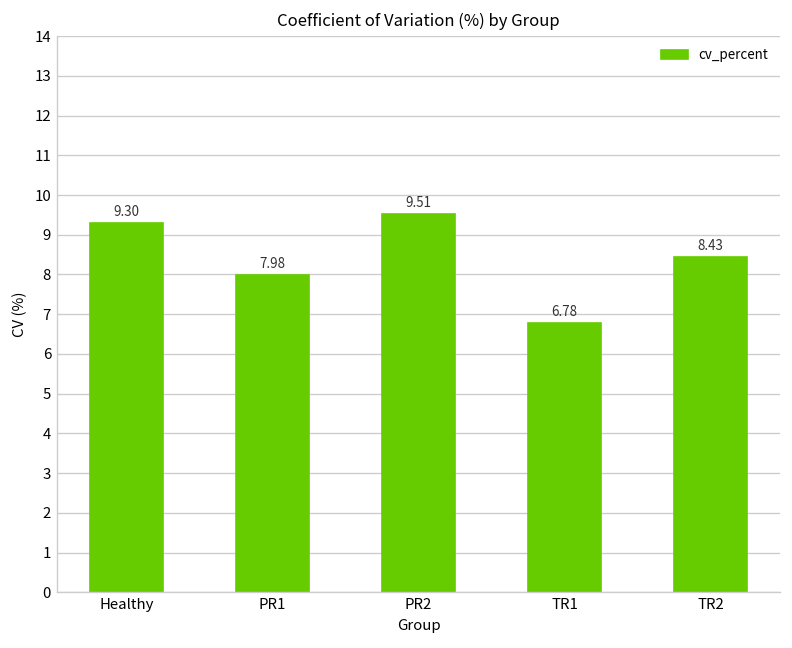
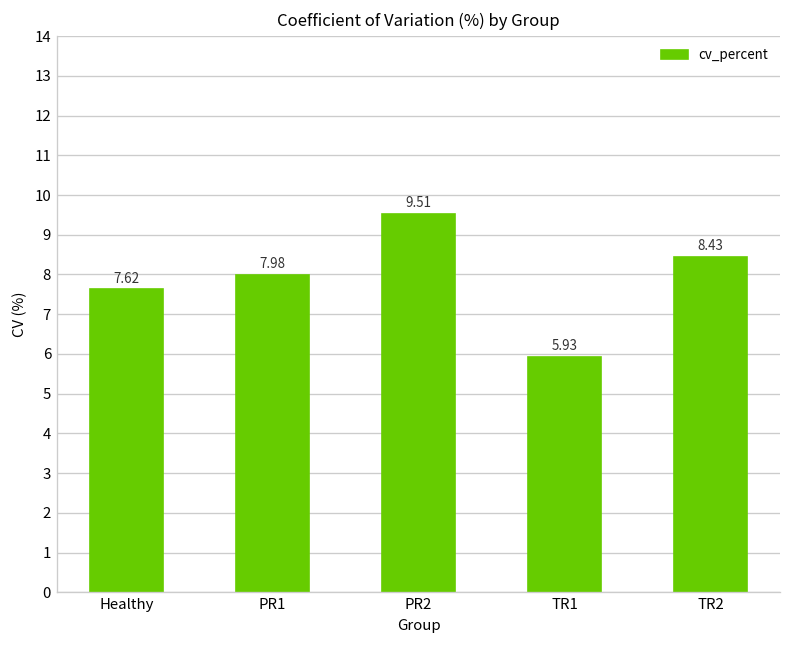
Healthy: 9.30 -> 7.62
TR1: 6.78 -> 5.93
